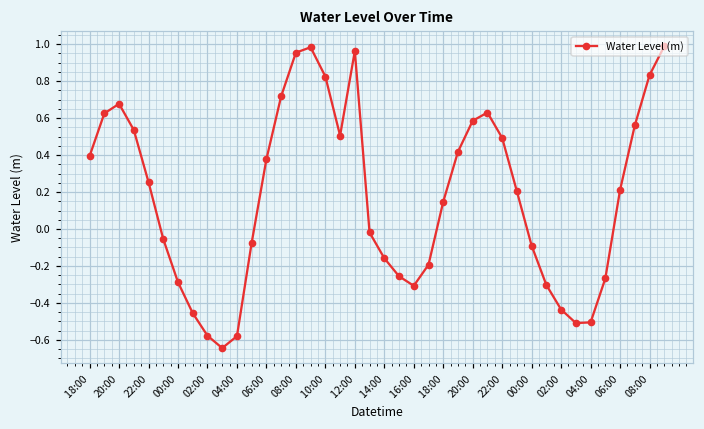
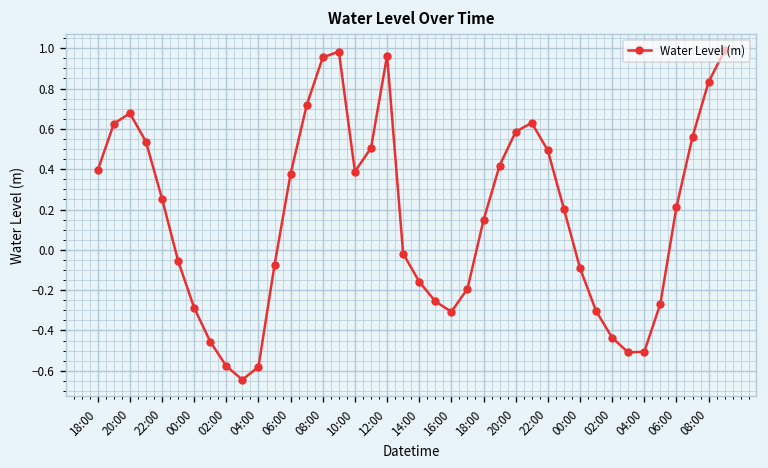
10:00: 0.83 -> 0.39
